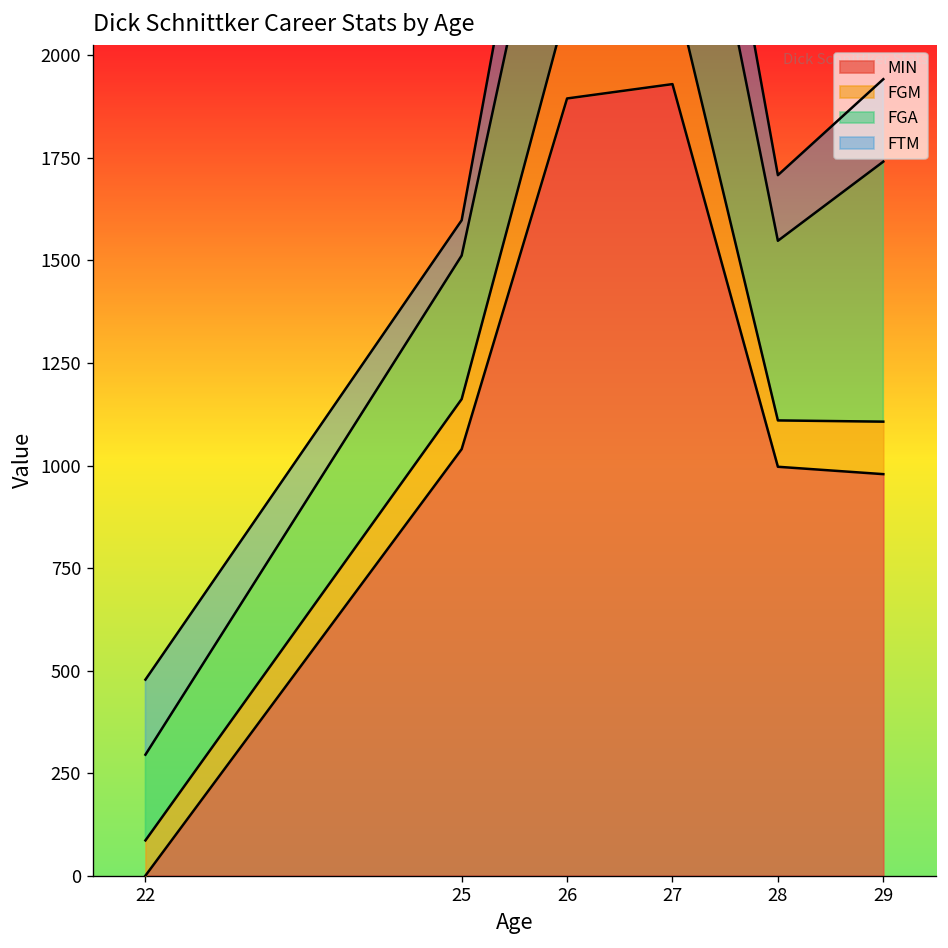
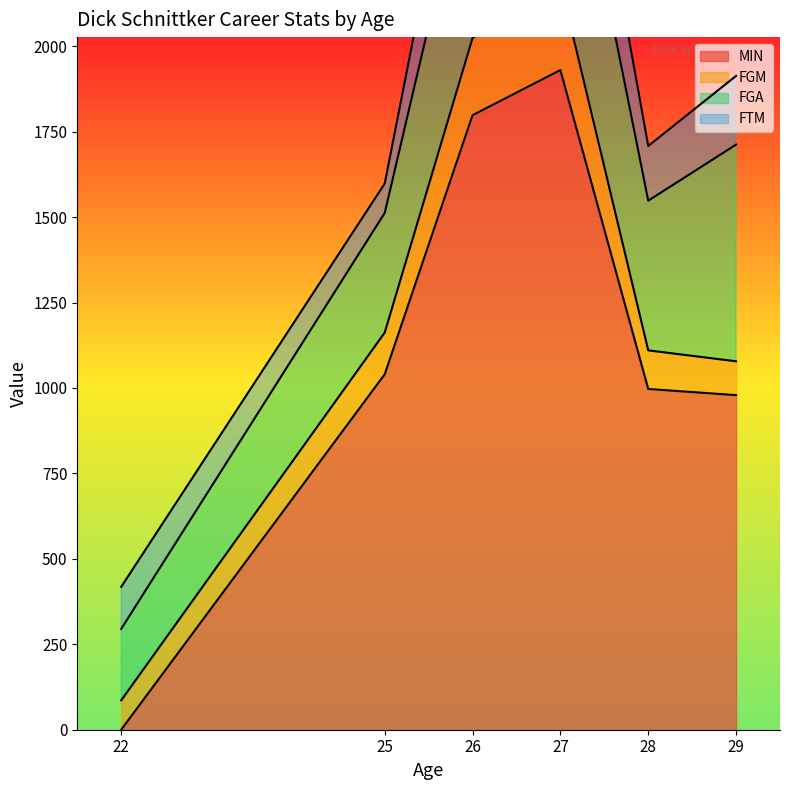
FTM, 22: 180 -> 120
MIN, 26: 1900 -> 1800
FGM, 29: 130 -> 100
